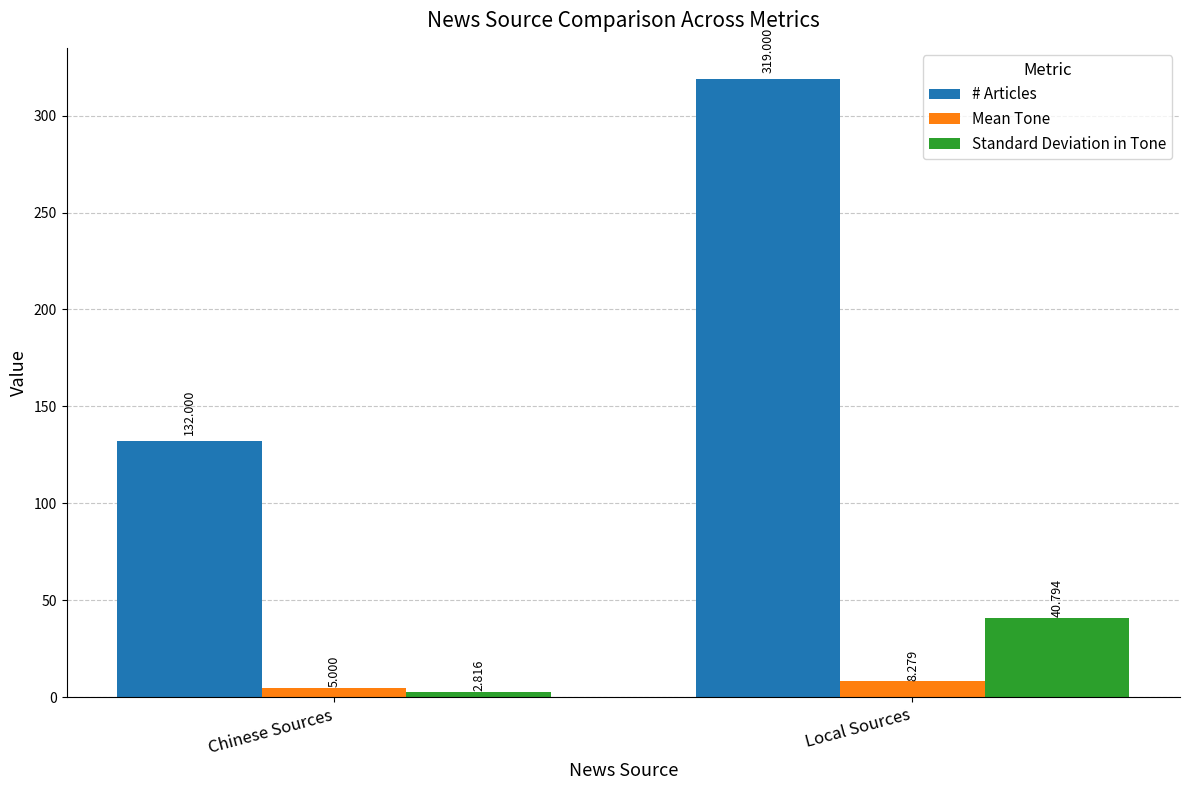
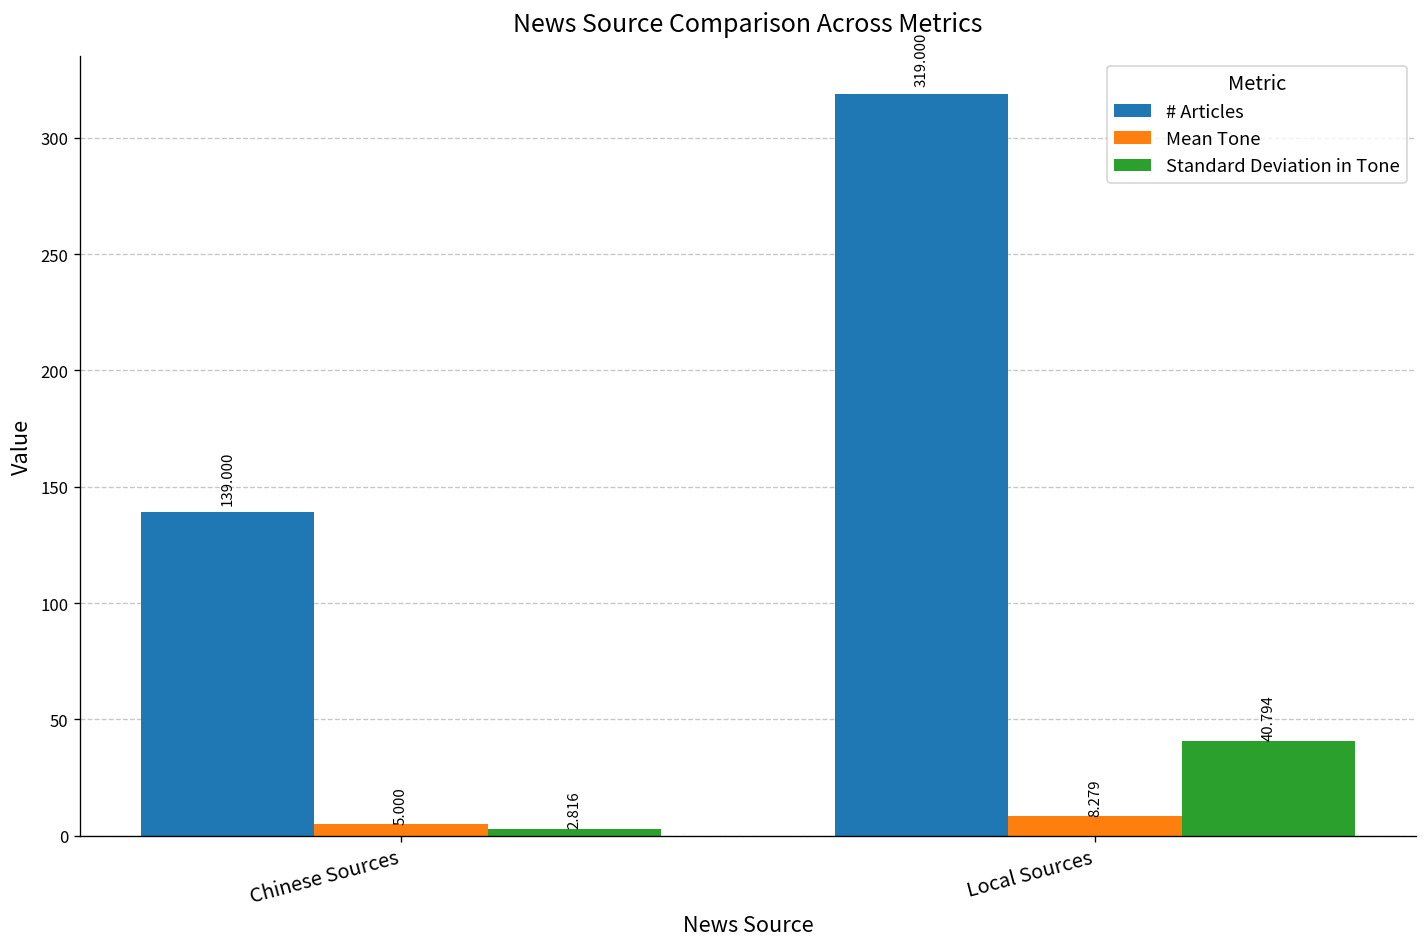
# Articles, Chinese Sources: 132.000 -> 139.000
